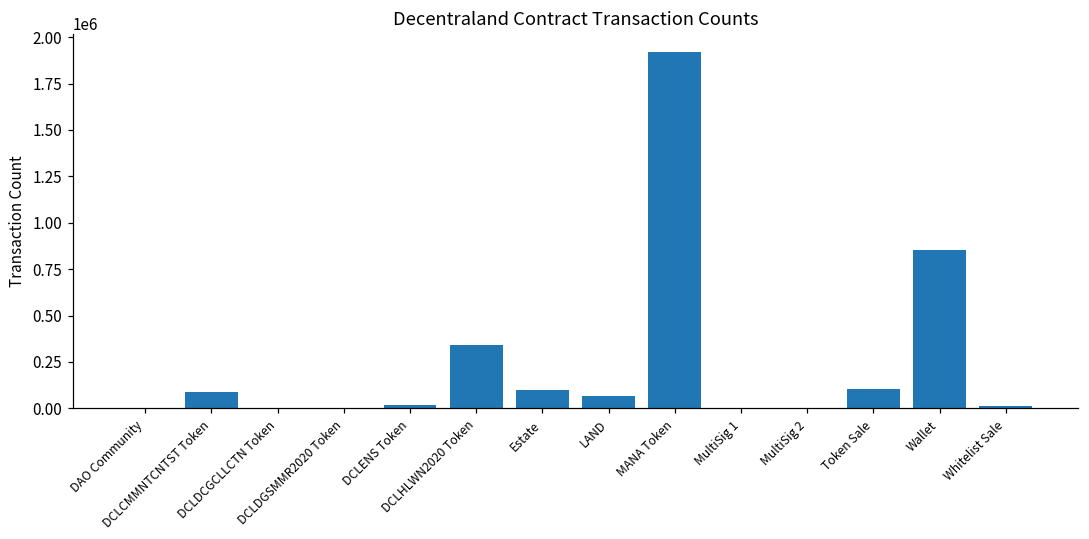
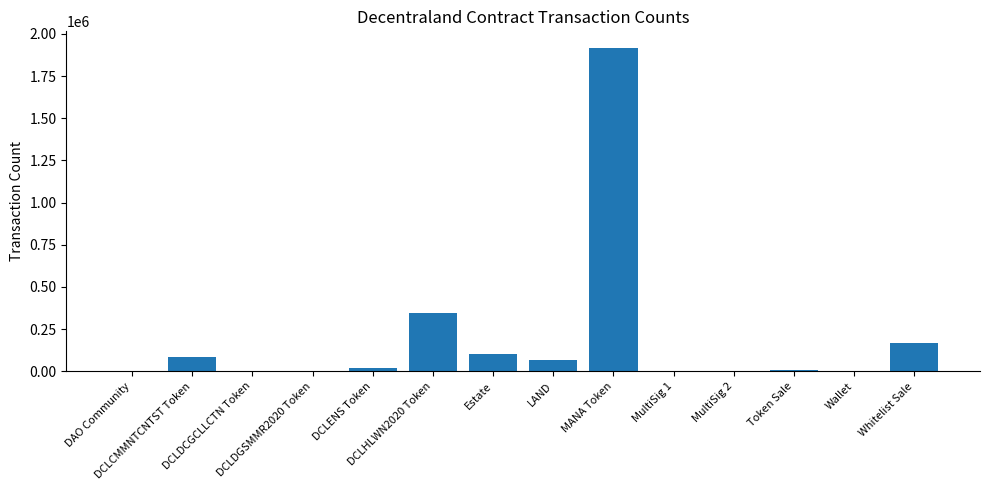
Token Sale: 100000 -> 10000
Wallet: 860000 -> 0
Whitelist Sale: 10000 -> 170000
